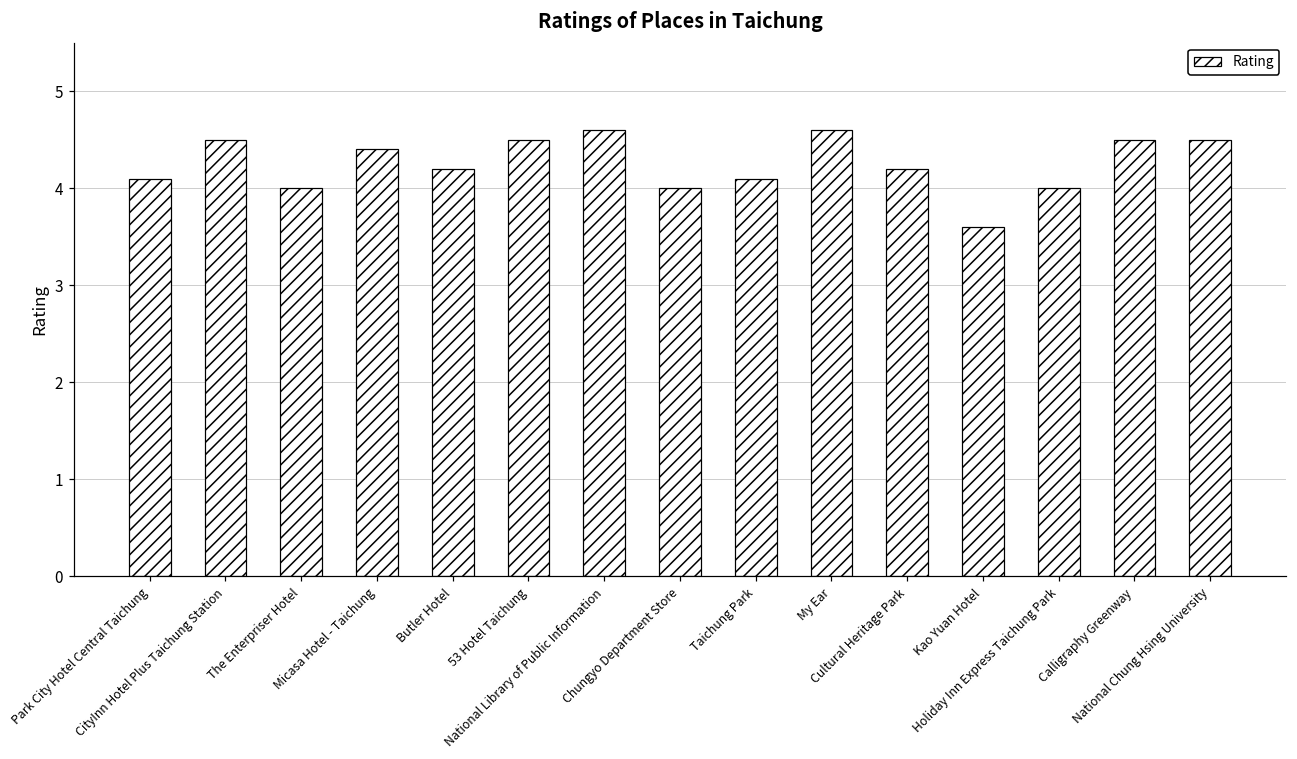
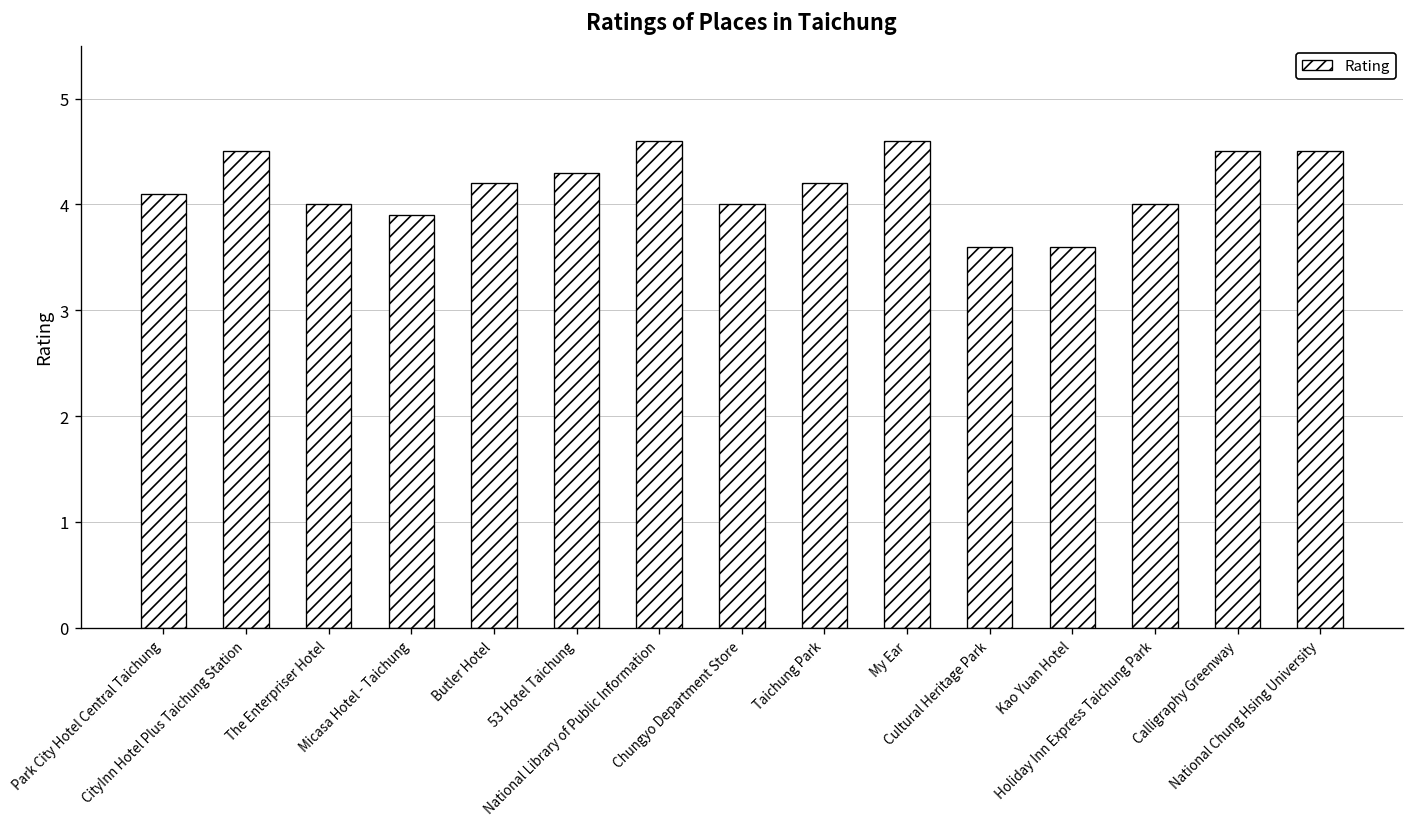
Micasa Hotel - Taichung: 4.4 -> 3.9
53 Hotel Taichung: 4.5 -> 4.3
Taichung Park: 4.1 -> 4.2
Cultural Heritage Park: 4.2 -> 3.6
